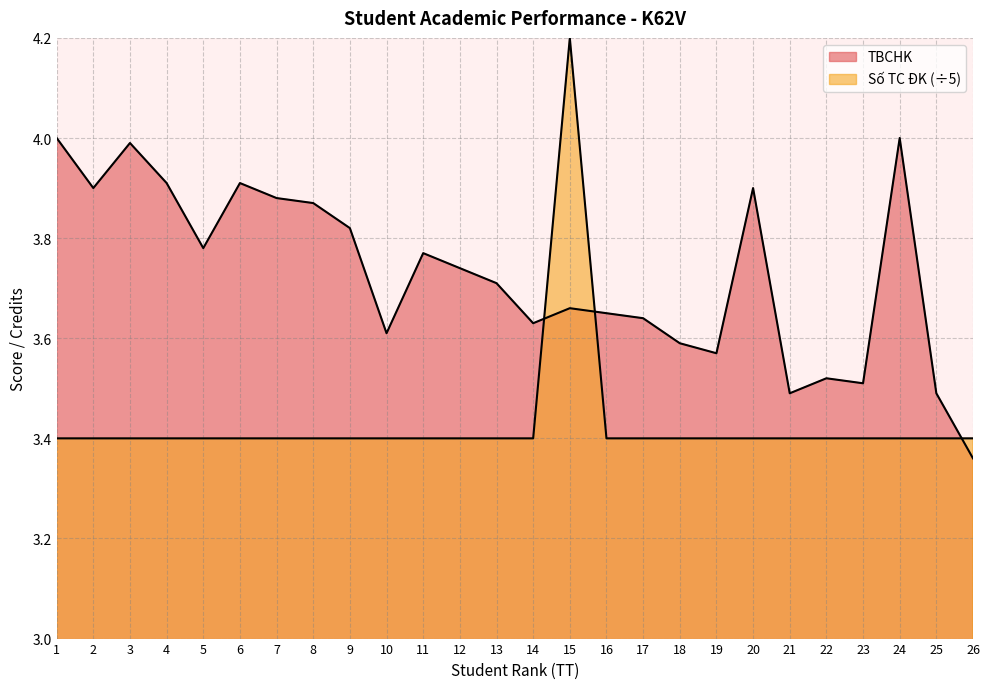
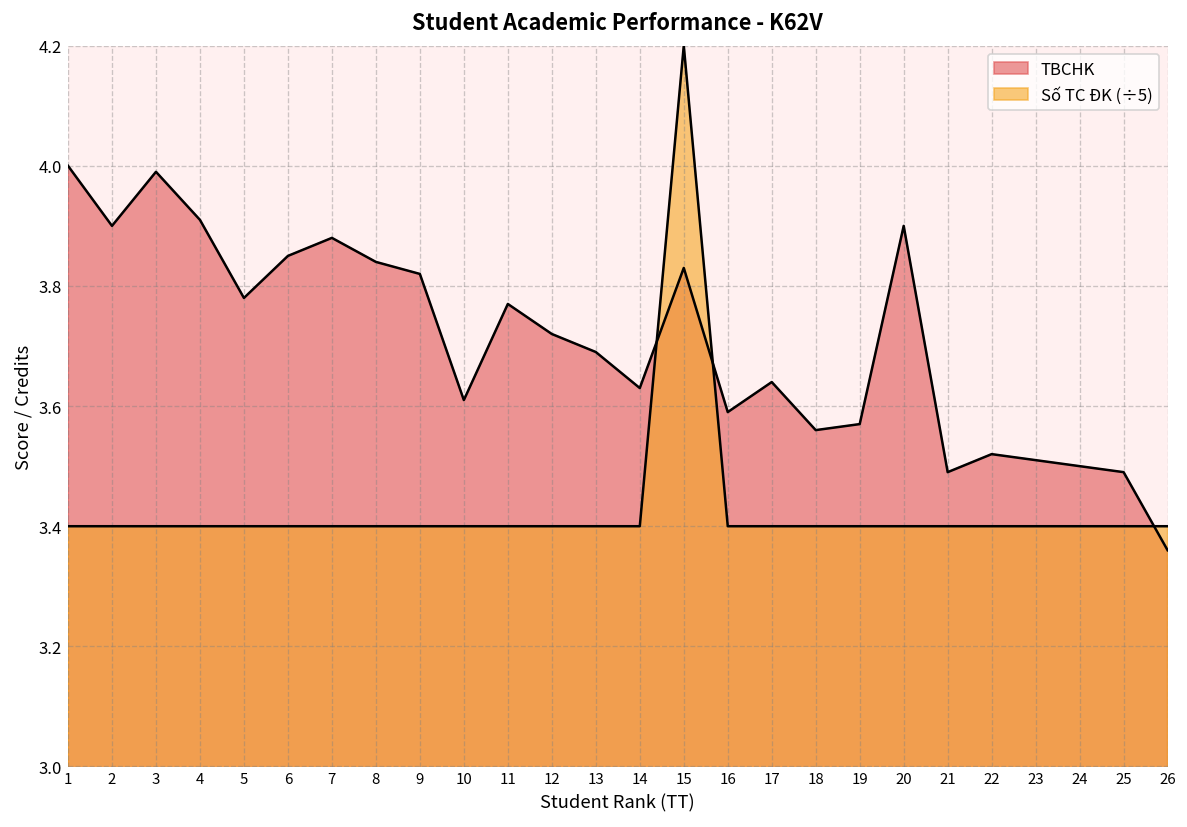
TBCHK, 6: 3.91 -> 3.85
TBCHK, 8: 3.87 -> 3.84
TBCHK, 12: 3.74 -> 3.72
TBCHK, 13: 3.71 -> 3.69
TBCHK, 15: 3.66 -> 3.83
TBCHK, 16: 3.65 -> 3.59
TBCHK, 18: 3.59 -> 3.56
TBCHK, 24: 4.0 -> 3.5
